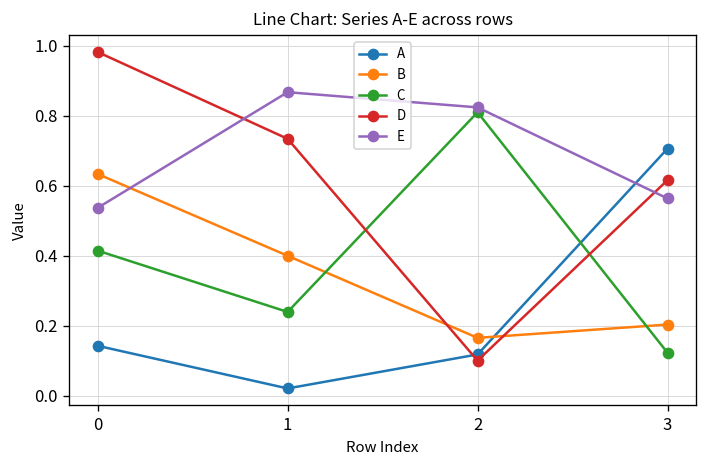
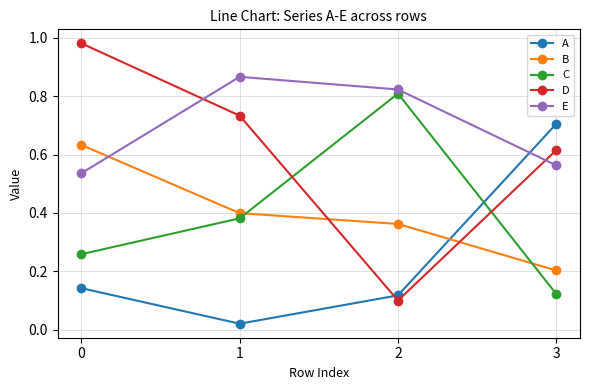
C, 0: 0.41 -> 0.26
C, 1: 0.24 -> 0.38
B, 2: 0.16 -> 0.36
